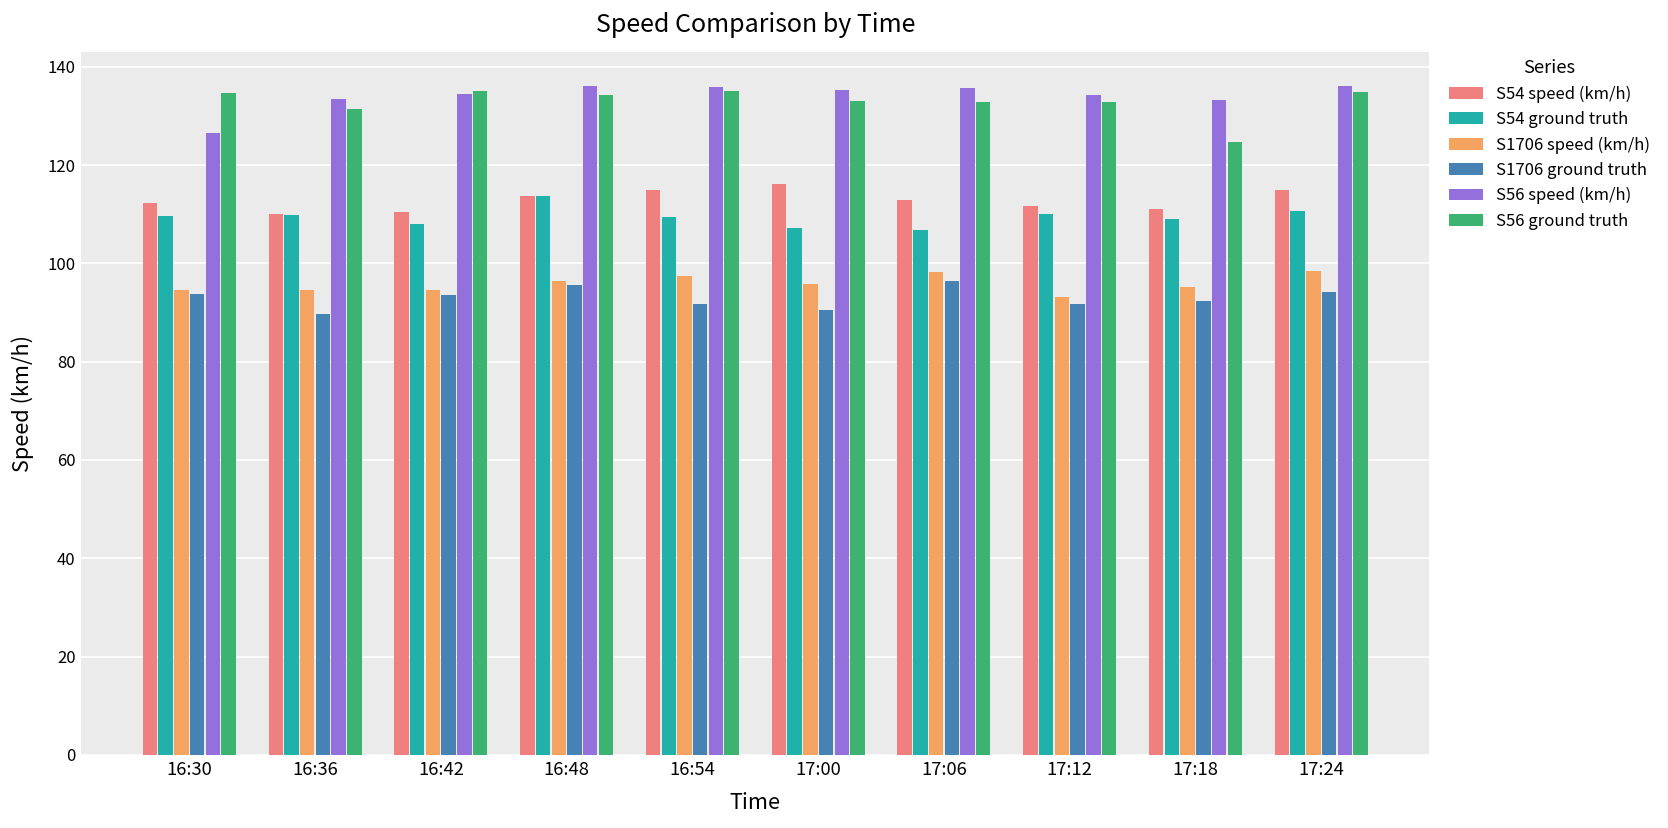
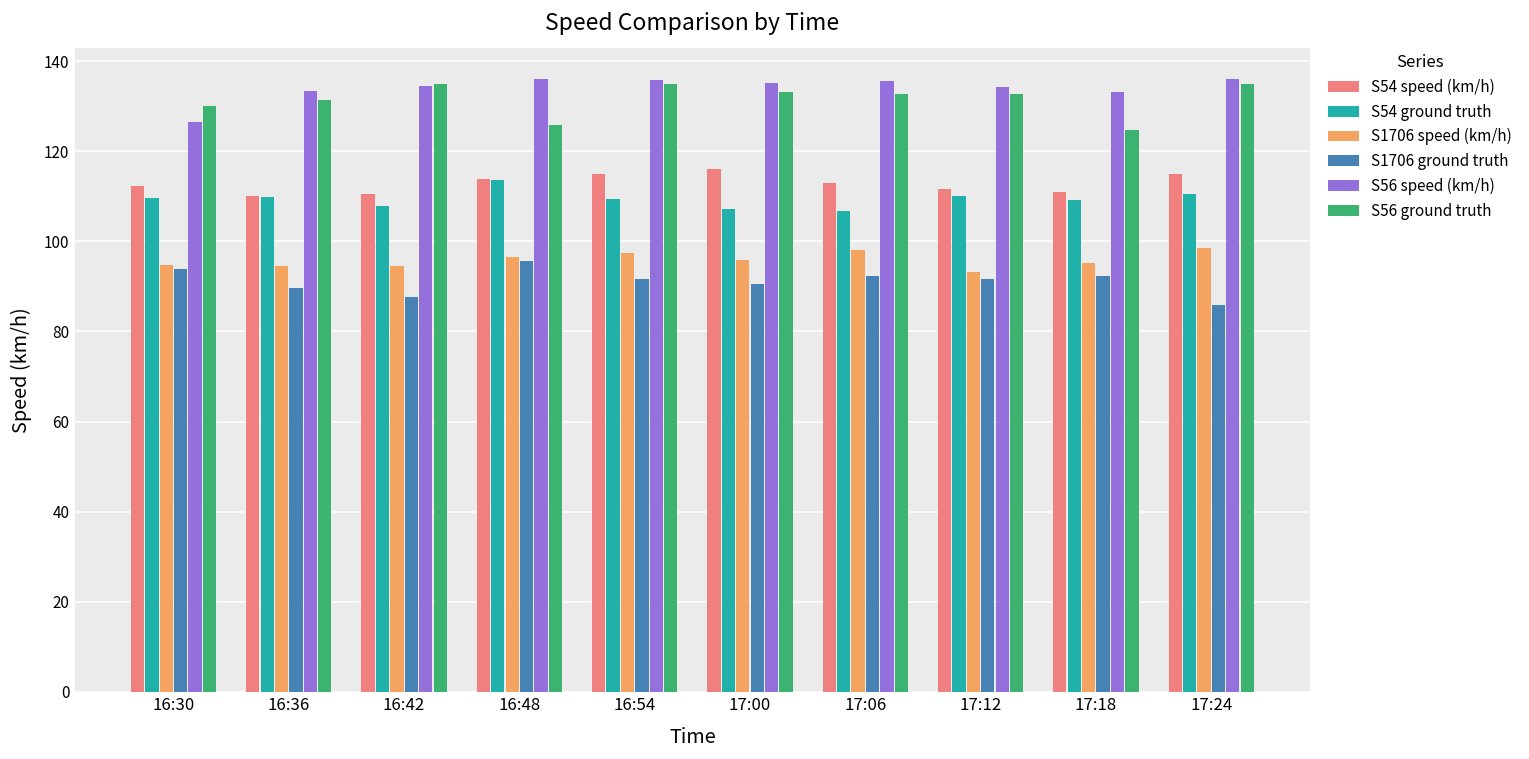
S56 ground truth, 16:30: 135 -> 130
S1706 ground truth, 16:42: 94 -> 88
S56 ground truth, 16:48: 134 -> 126
S1706 ground truth, 17:06: 96 -> 92
S1706 ground truth, 17:24: 94 -> 86
